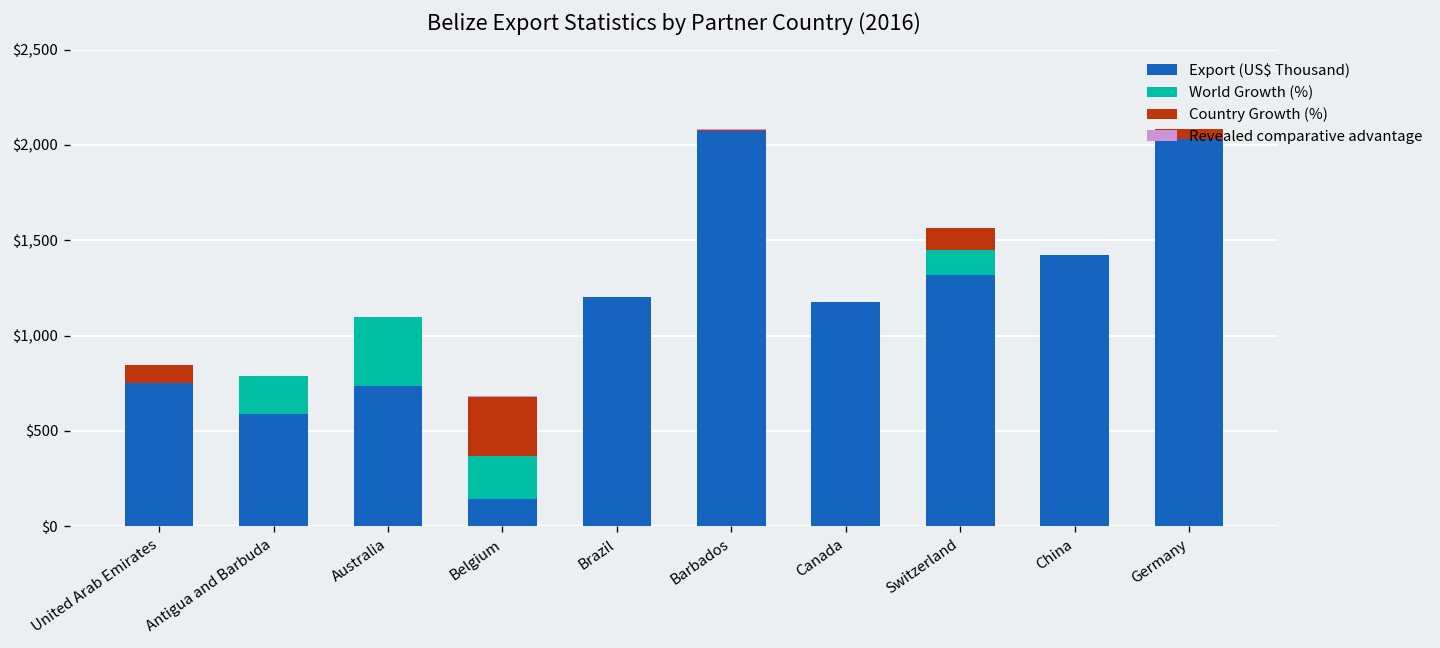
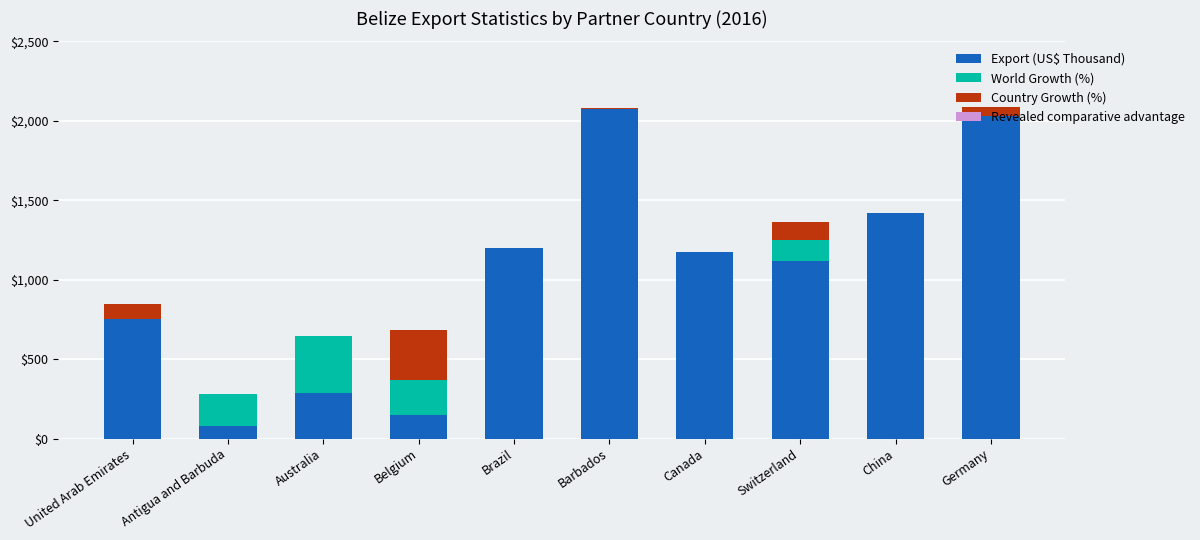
Export (US$ Thousand), Antigua and Barbuda: $590 -> $80
Export (US$ Thousand), Australia: $740 -> $280
Export (US$ Thousand), Switzerland: $1,320 -> $1,120
